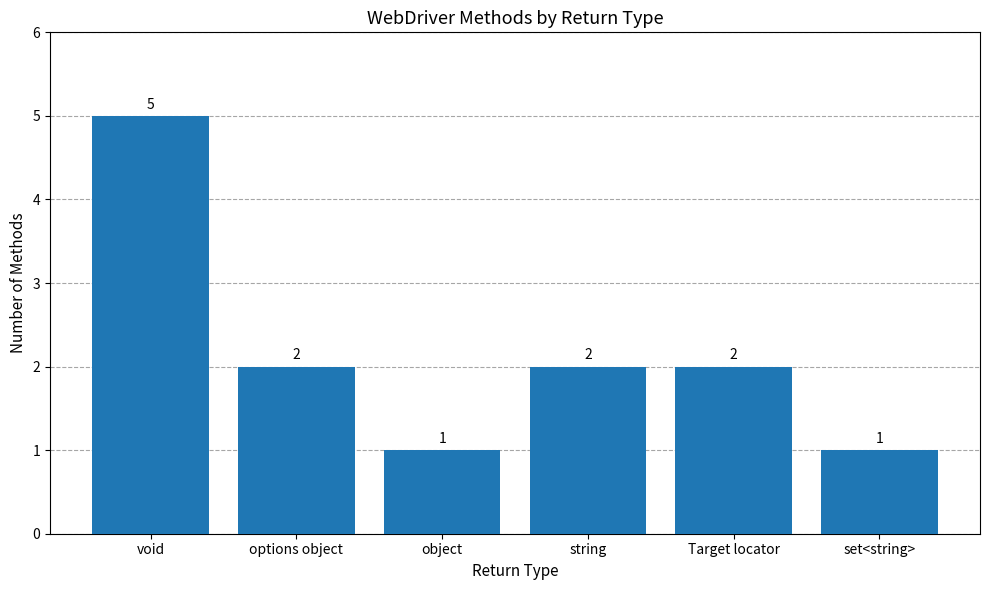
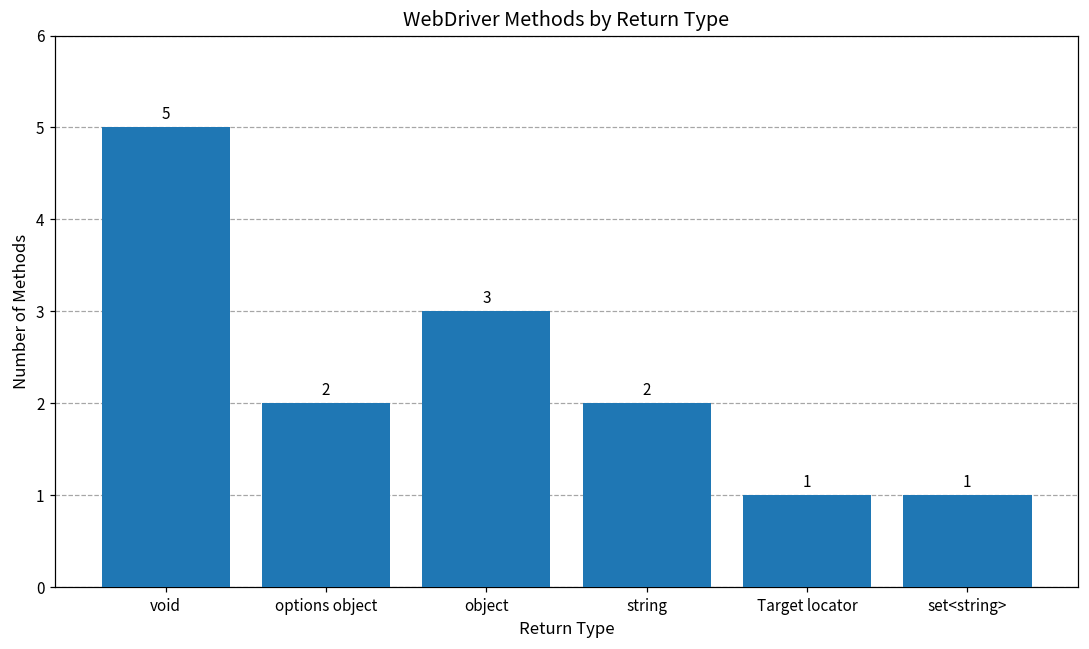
object: 1 -> 3
Target locator: 2 -> 1
